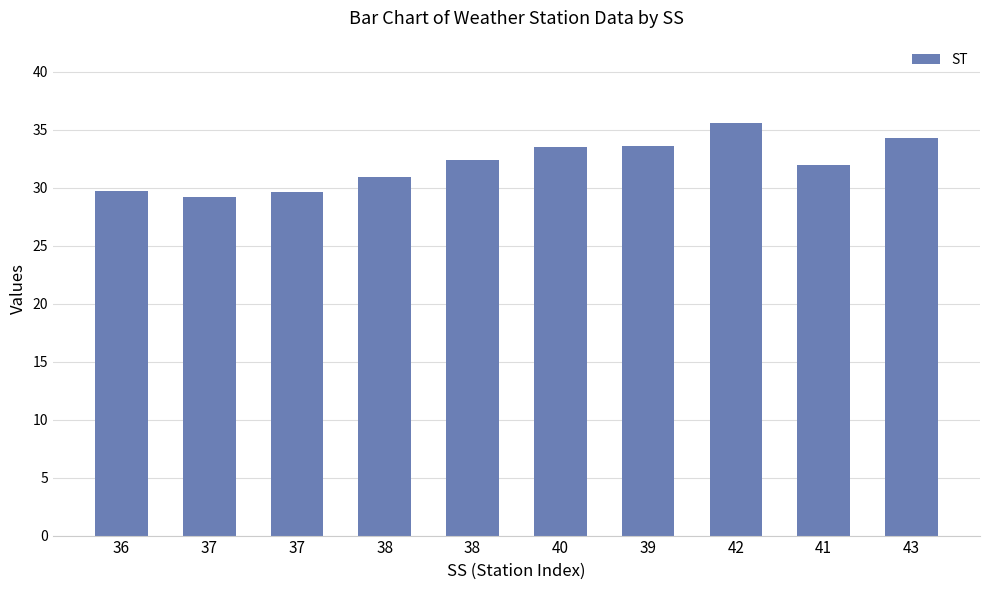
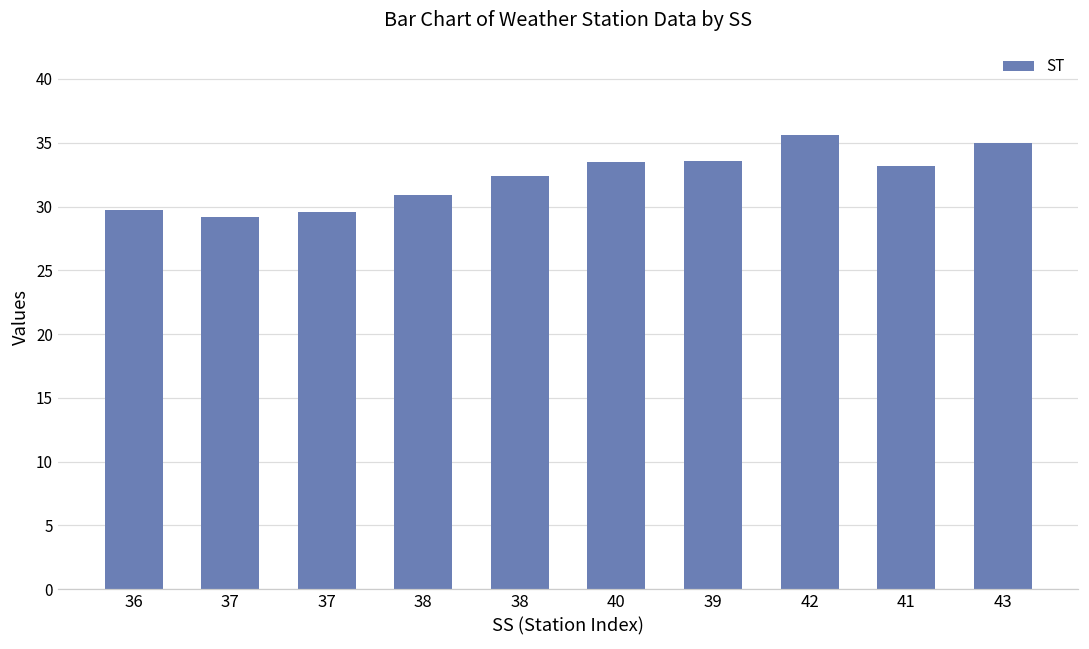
41: 31.9 -> 33.2
43: 34.3 -> 35.0
